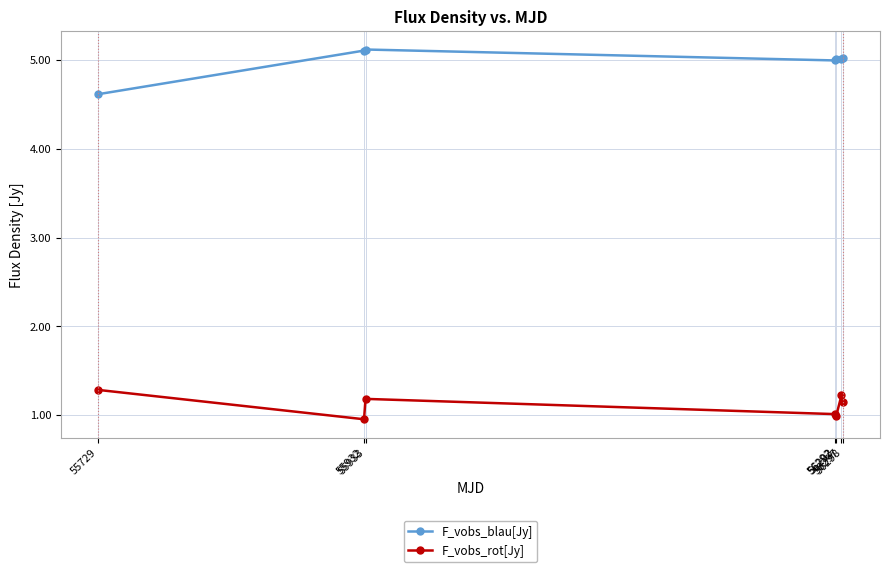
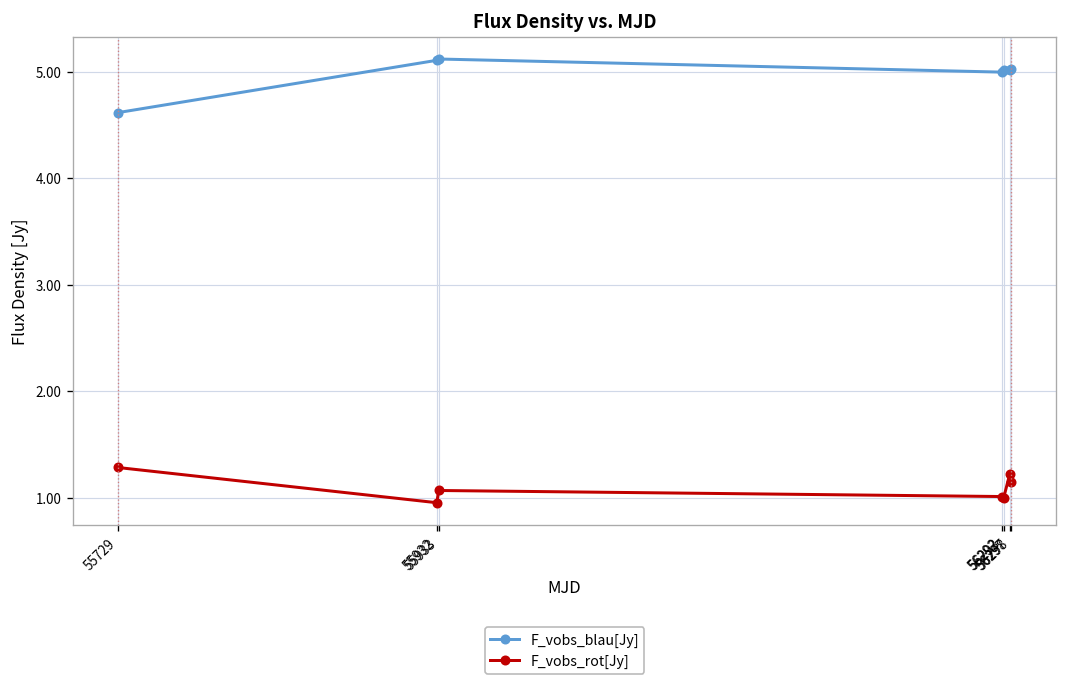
F_vobs_rot[Jy], 55933: 1.2 -> 1.1
